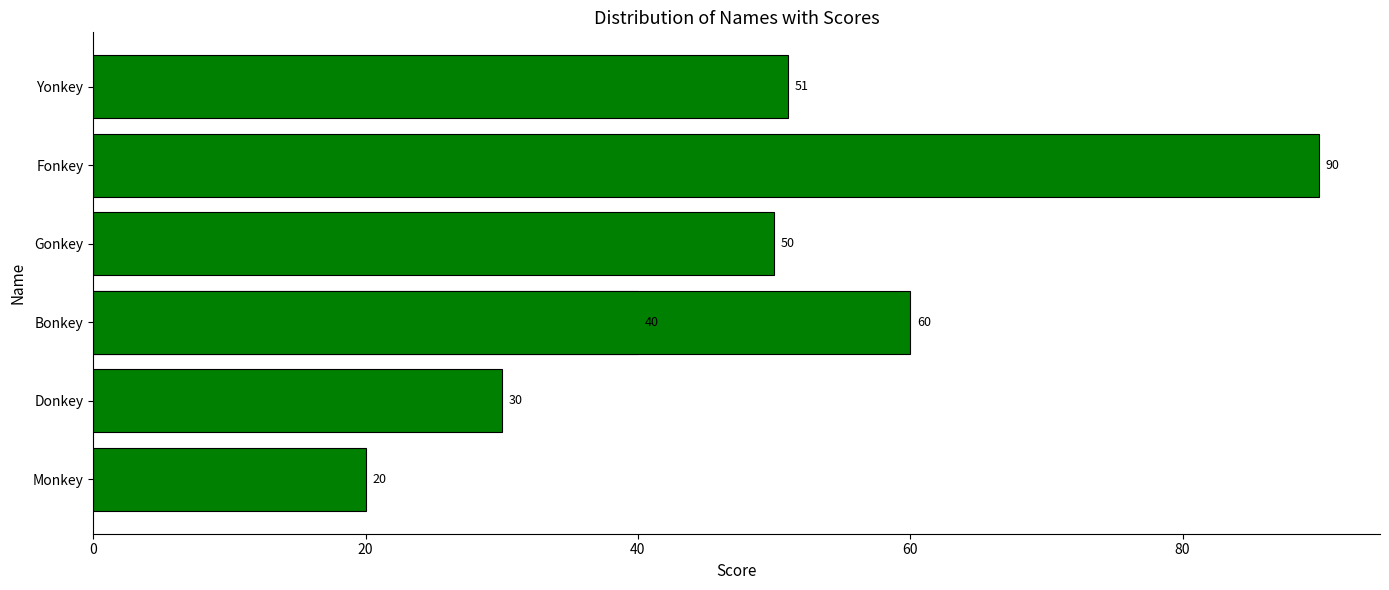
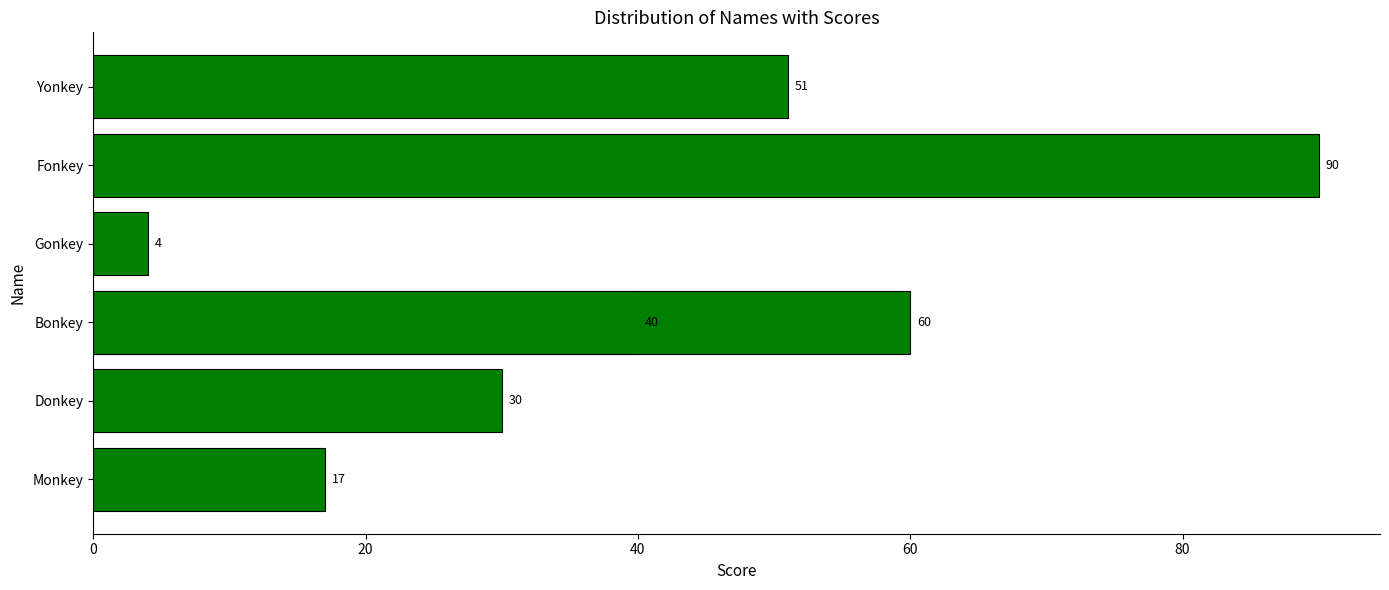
Gonkey: 50 -> 4
Monkey: 20 -> 17
